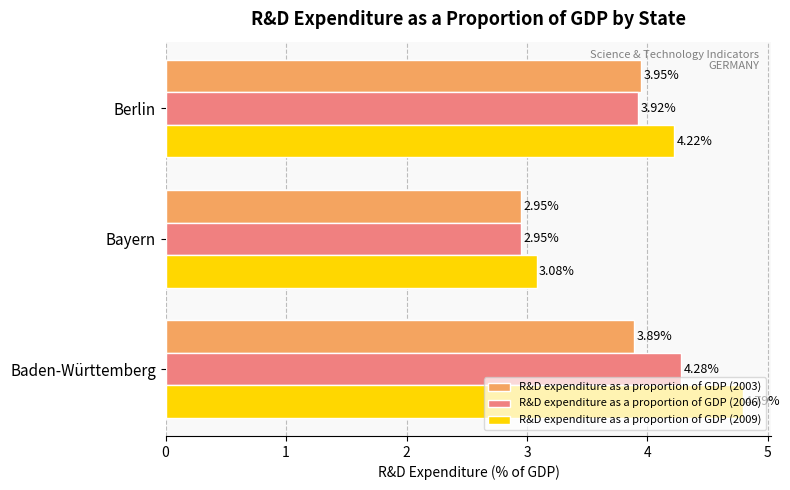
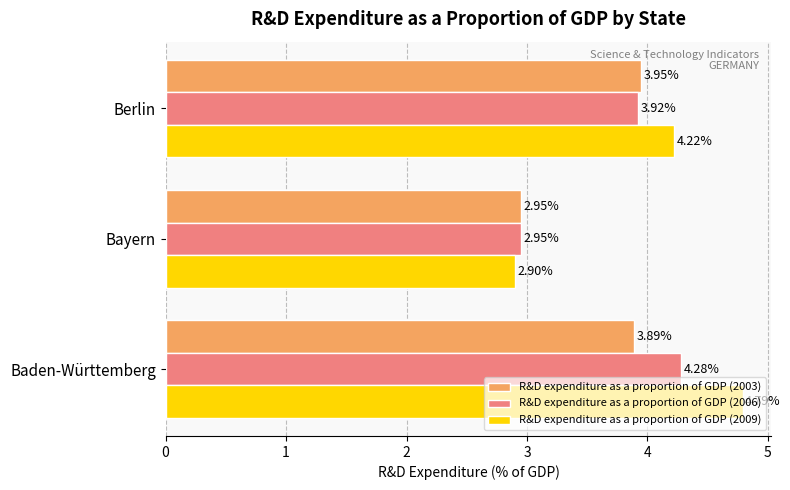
R&D expenditure as a proportion of GDP (2009), Bayern: 3.08% -> 2.90%
